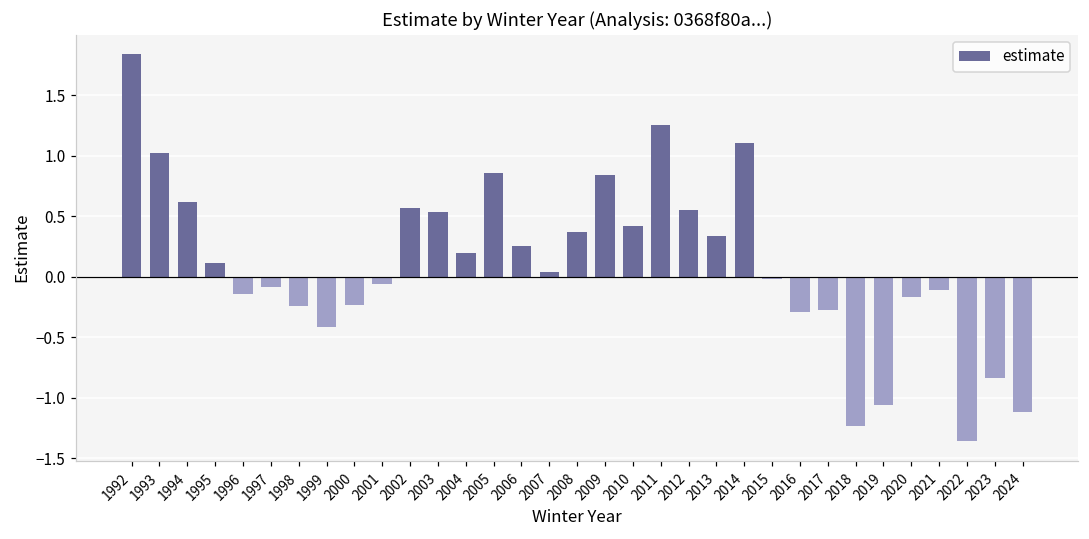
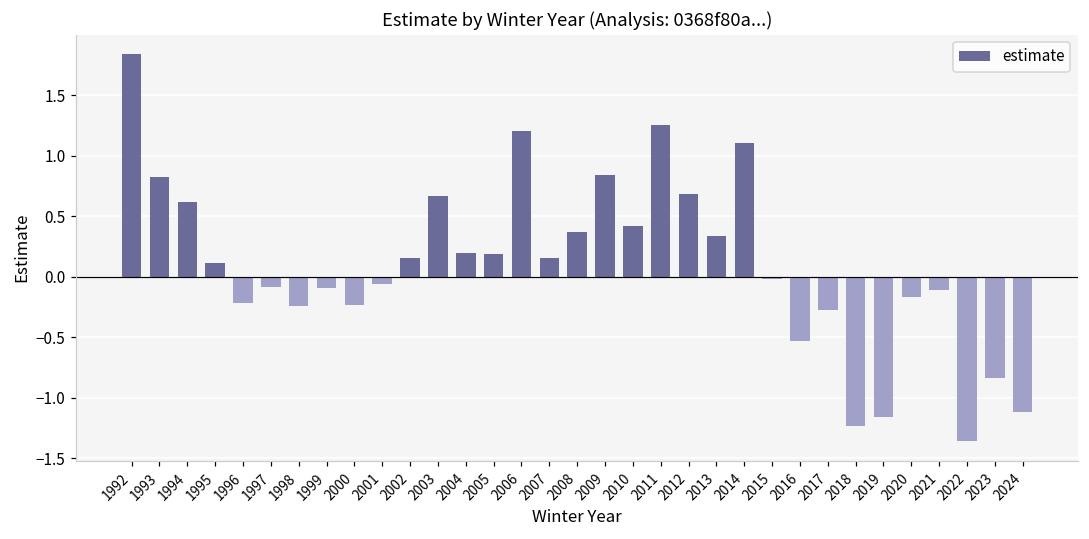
1993: 1.02 -> 0.82
1996: -0.14 -> -0.21
1999: -0.41 -> -0.09
2002: 0.56 -> 0.16
2003: 0.54 -> 0.67
2005: 0.85 -> 0.19
2006: 0.25 -> 1.20
2007: 0.04 -> 0.15
2012: 0.55 -> 0.69
2016: -0.29 -> -0.53
2019: -1.06 -> -1.16
